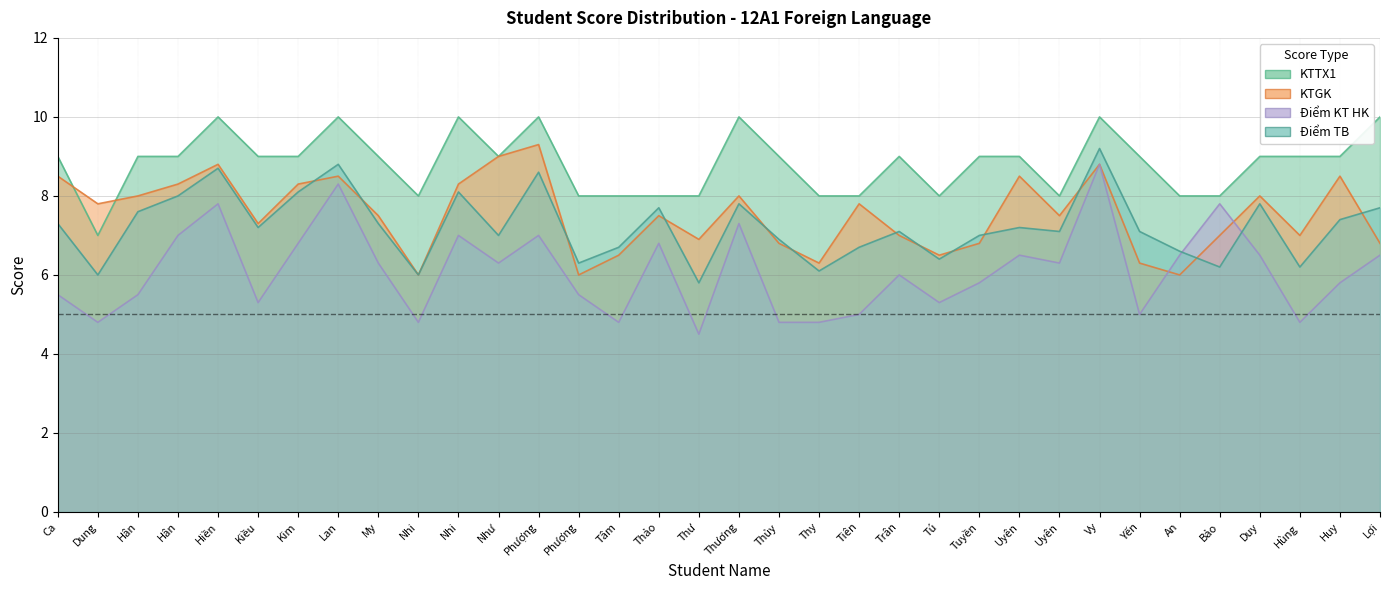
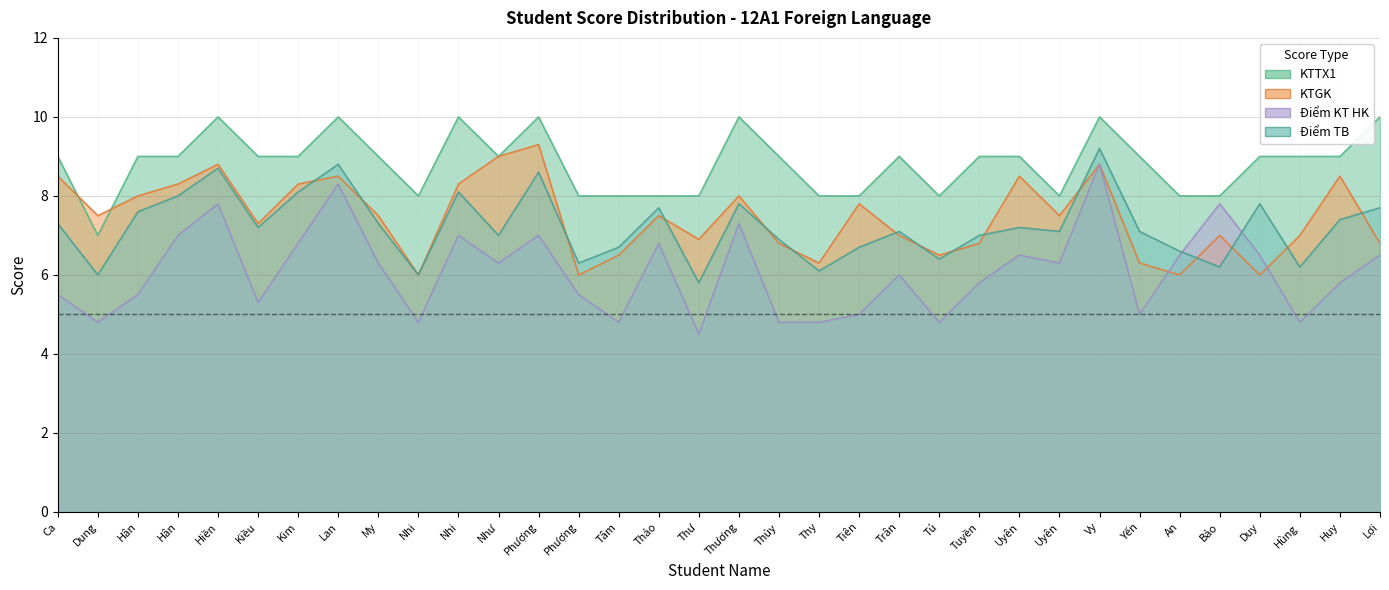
KTGK, Dung: 7.8 -> 7.5
Điểm KT HK, Tú: 5.3 -> 4.8
KTGK, Duy: 8 -> 6
